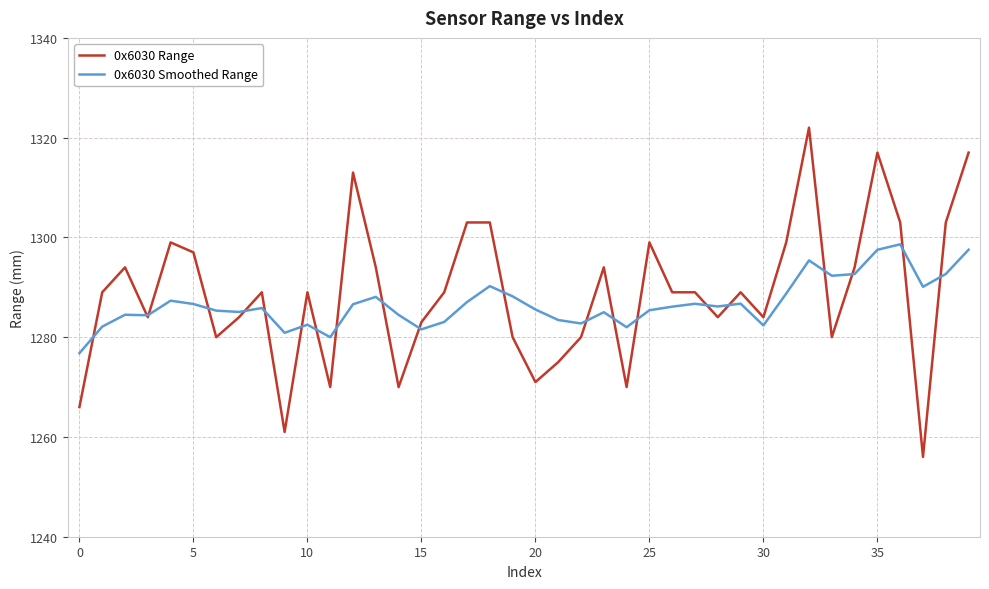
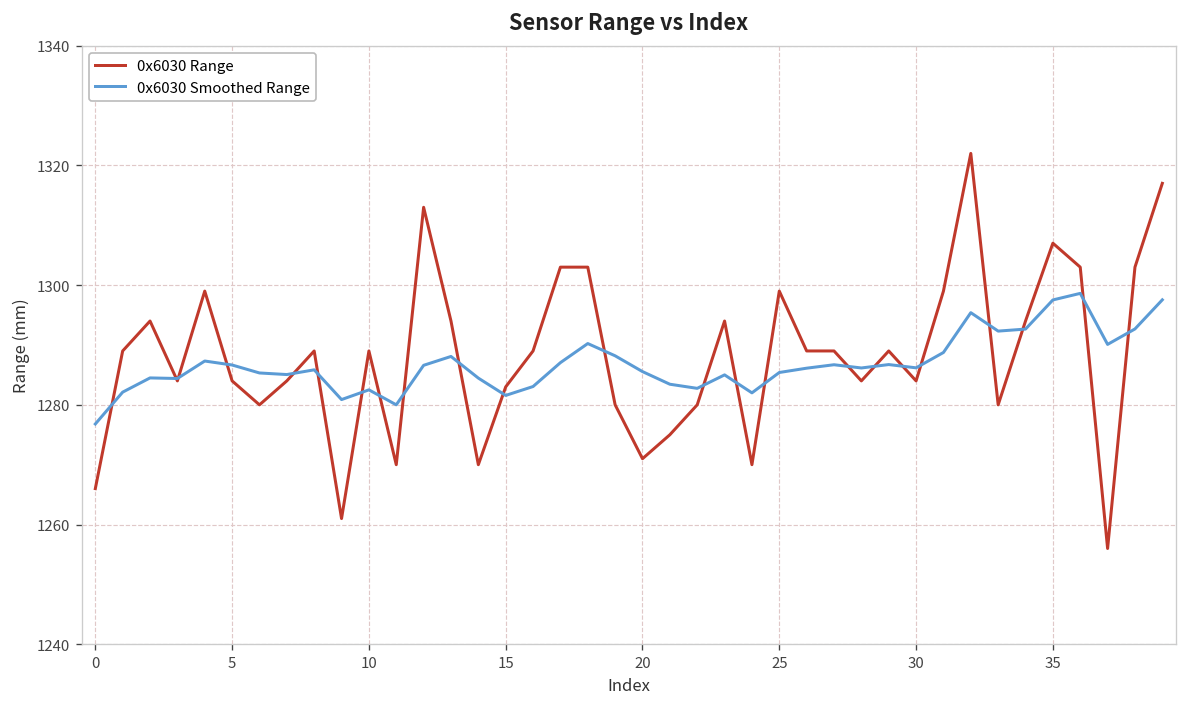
0x6030 Range, 5: 1297 -> 1284
0x6030 Smoothed Range, 30: 1282 -> 1286
0x6030 Range, 35: 1317 -> 1307
